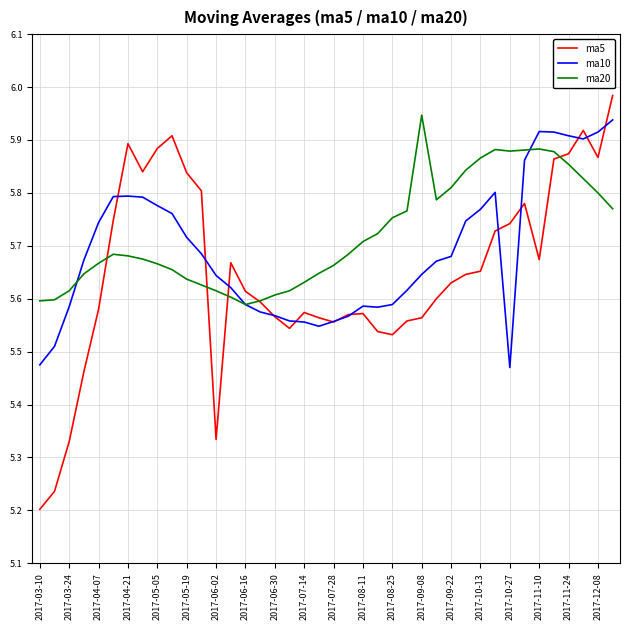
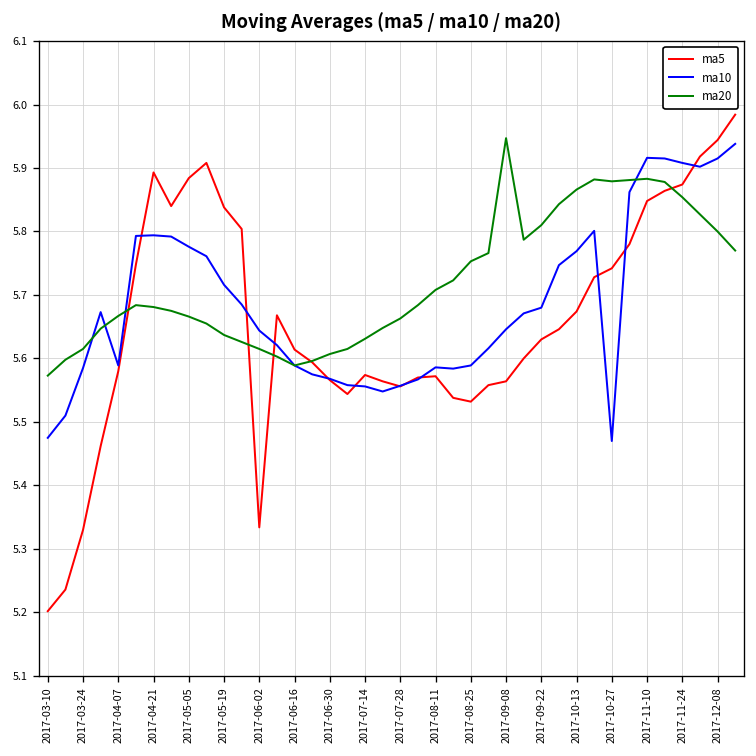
ma20, 2017-03-10: 5.60 -> 5.57
ma10, 2017-04-07: 5.74 -> 5.59
ma5, 2017-10-13: 5.65 -> 5.67
ma5, 2017-11-10: 5.67 -> 5.85
ma5, 2017-12-08: 5.87 -> 5.94
